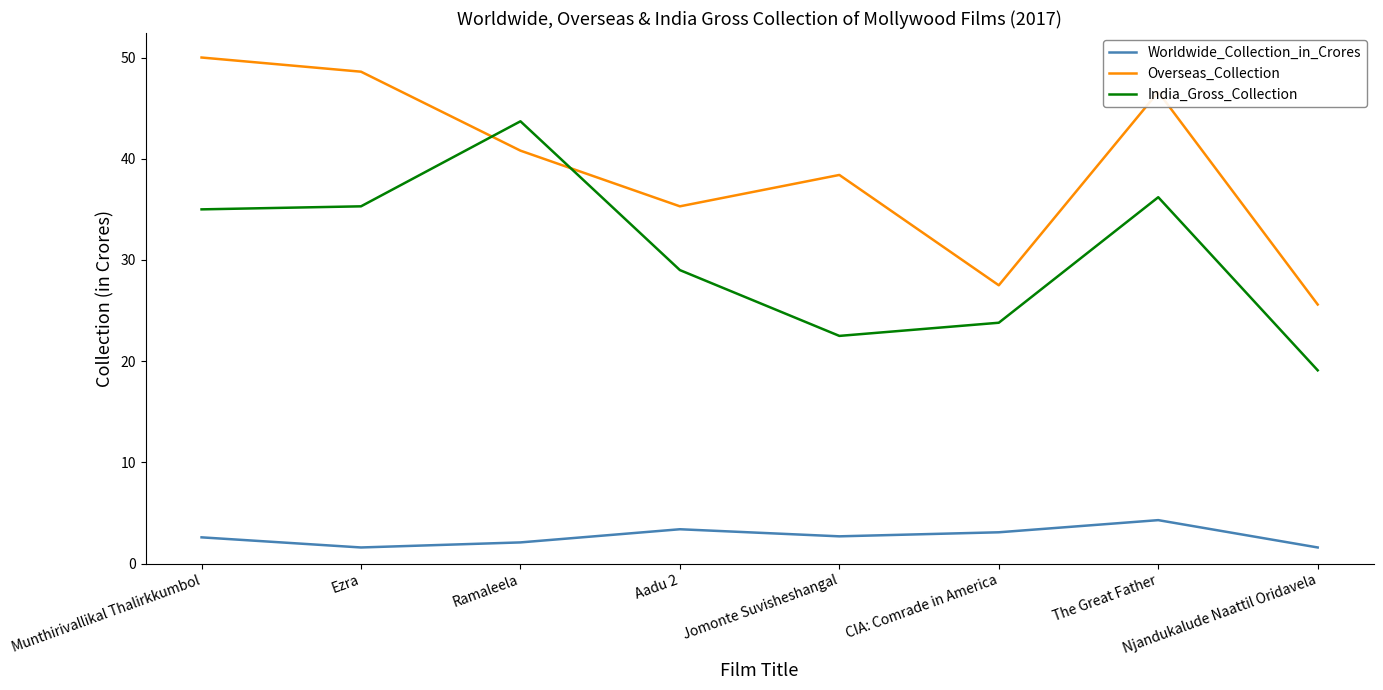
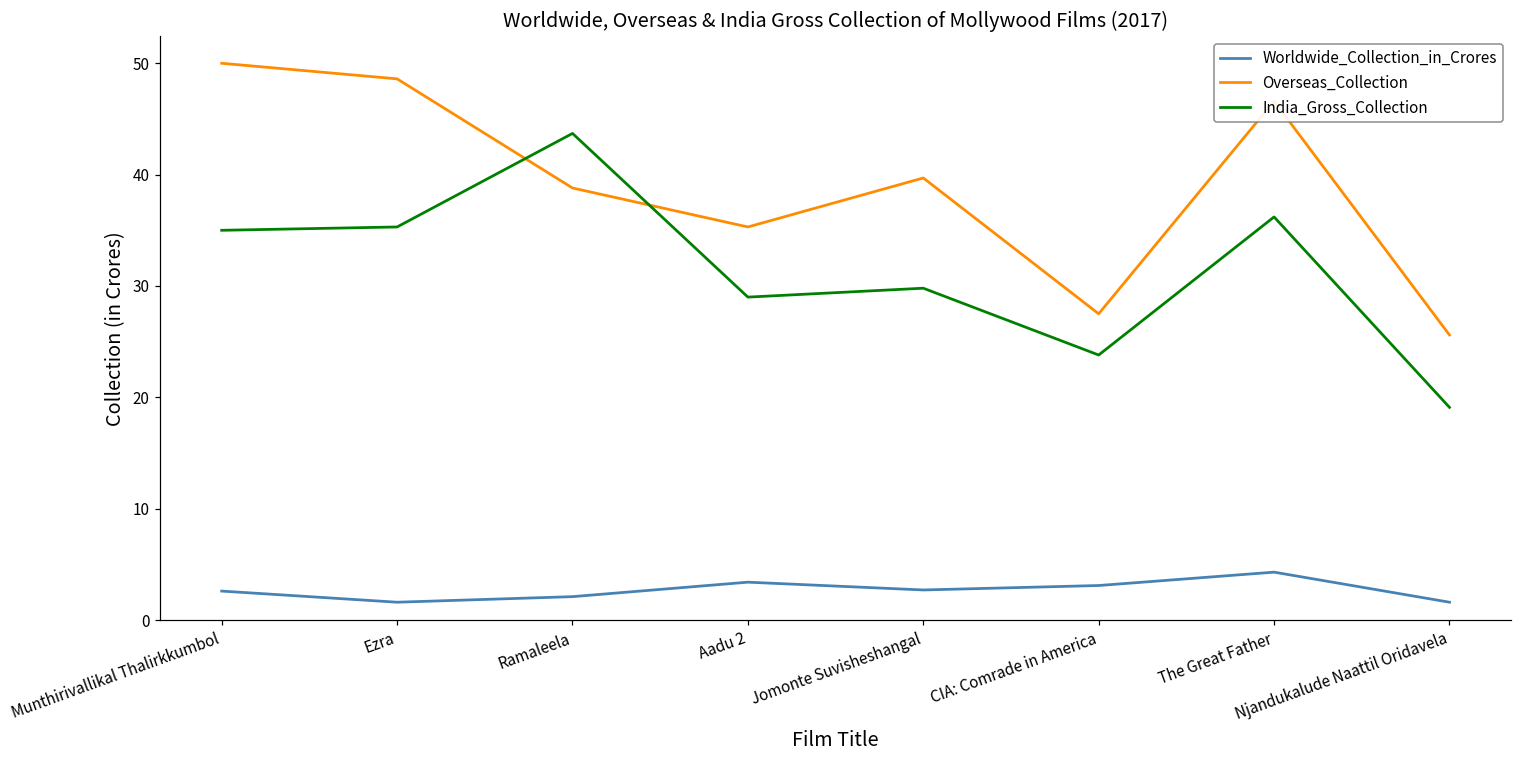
Overseas_Collection, Ramaleela: 40.8 -> 38.8
Overseas_Collection, Jomonte Suvisheshangal: 38.4 -> 39.7
India_Gross_Collection, Jomonte Suvisheshangal: 22.5 -> 29.8
